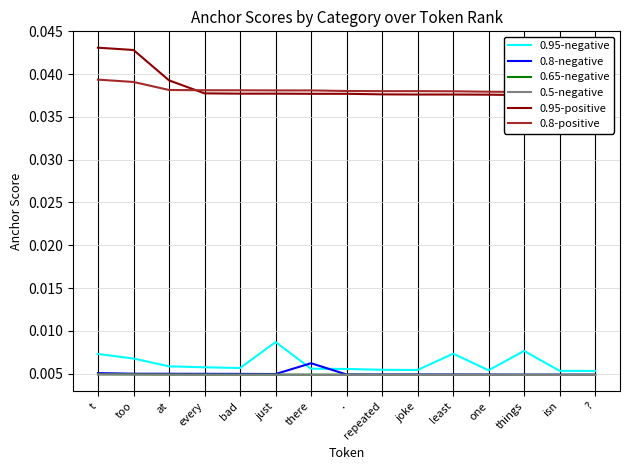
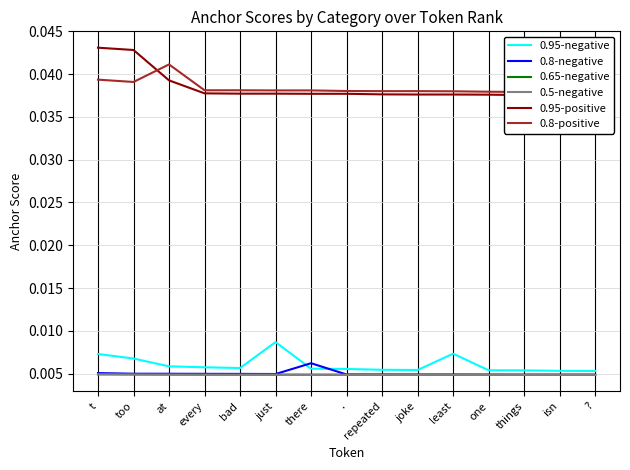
0.8-positive, at: 0.038 -> 0.041
0.95-negative, things: 0.008 -> 0.005
